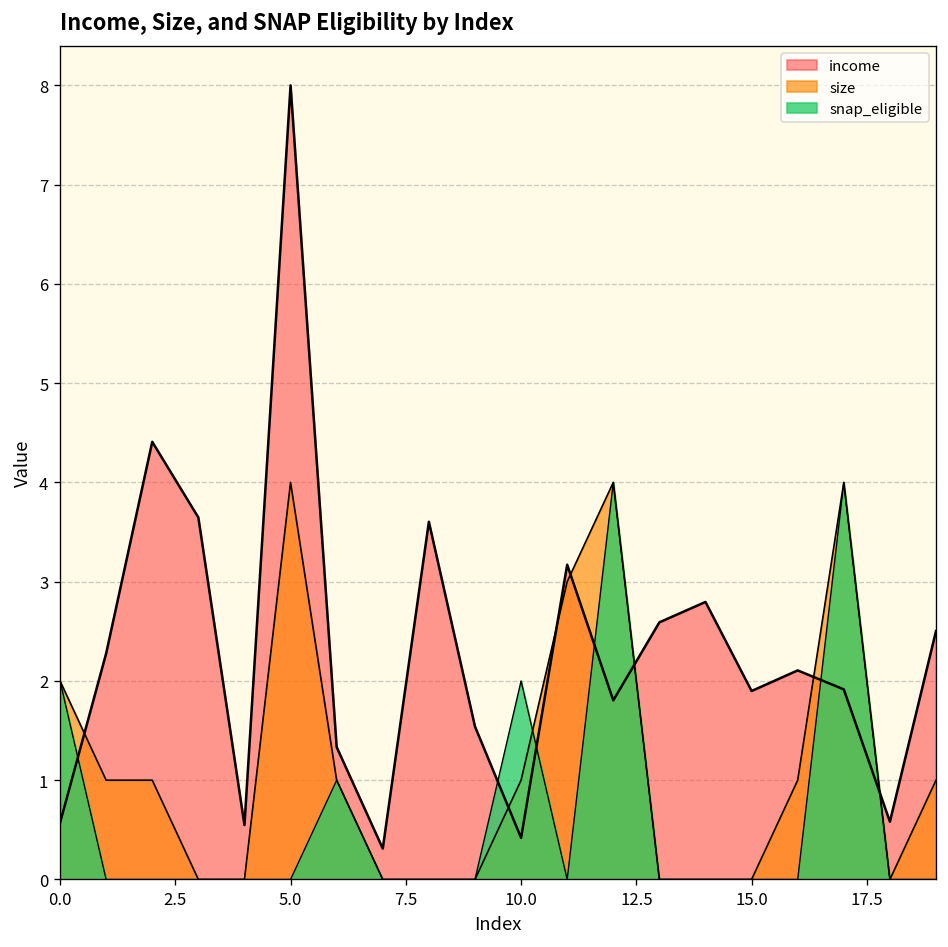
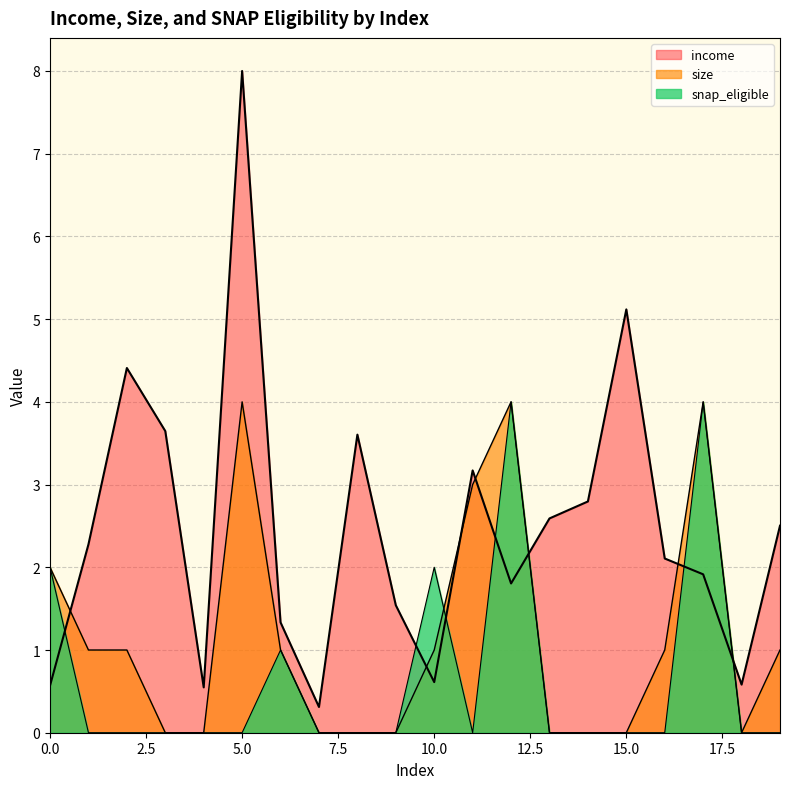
income, 10.0: 0.4 -> 0.6
income, 15.0: 1.9 -> 5.1
